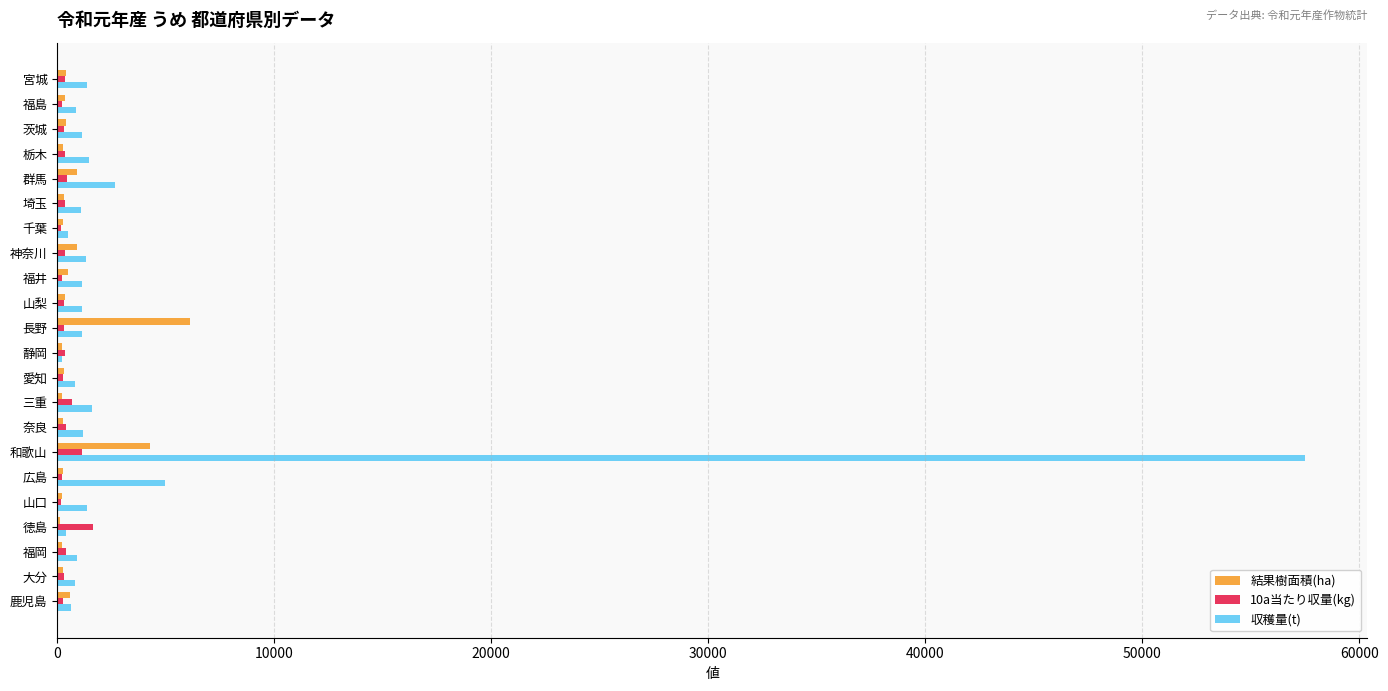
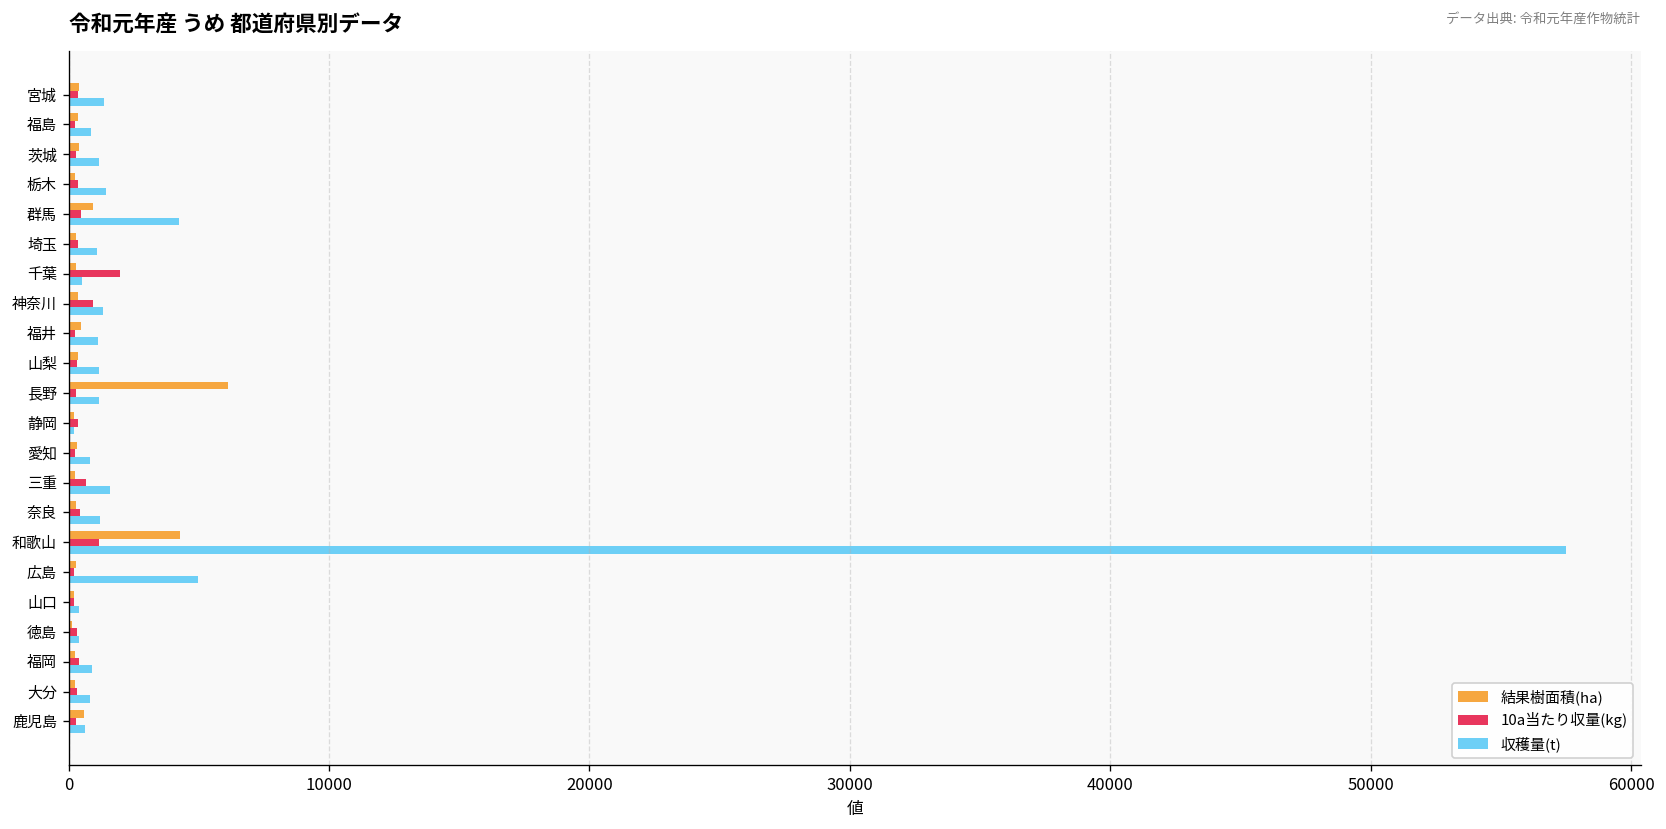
収穫量(t), 群馬: 2700 -> 4200
10a当たり収量(kg), 千葉: 200 -> 2000
結果樹面積(ha), 神奈川: 900 -> 400
10a当たり収量(kg), 神奈川: 400 -> 900
収穫量(t), 山口: 1400 -> 400
10a当たり収量(kg), 徳島: 1700 -> 300
